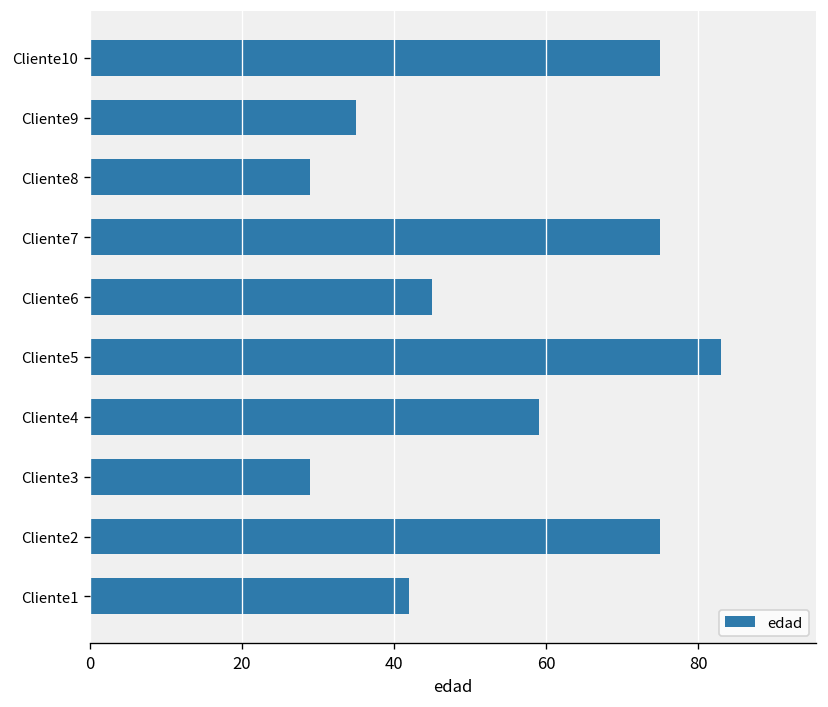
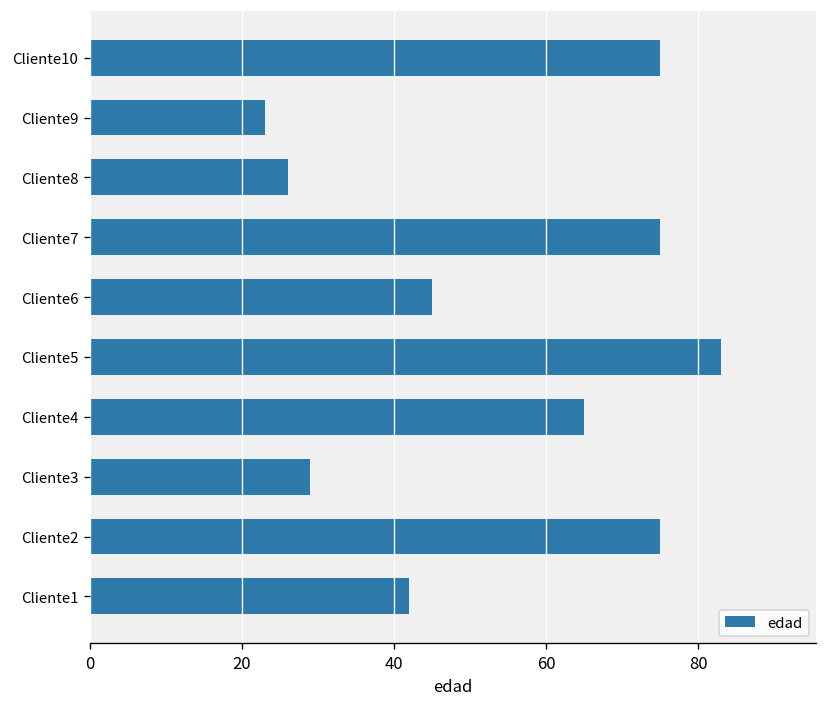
Cliente9: 35 -> 23
Cliente8: 29 -> 26
Cliente4: 59 -> 65
